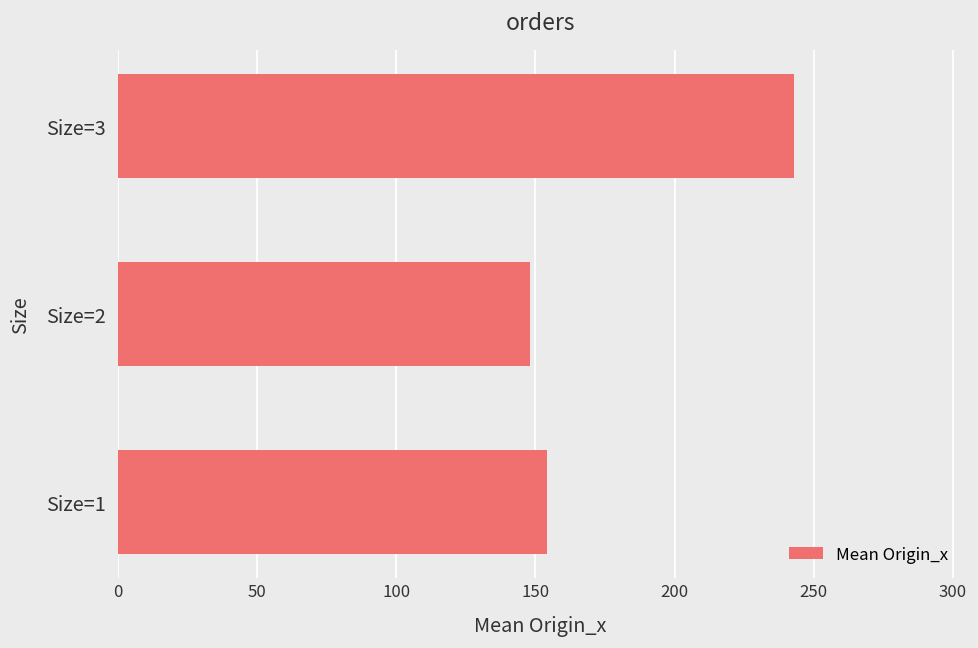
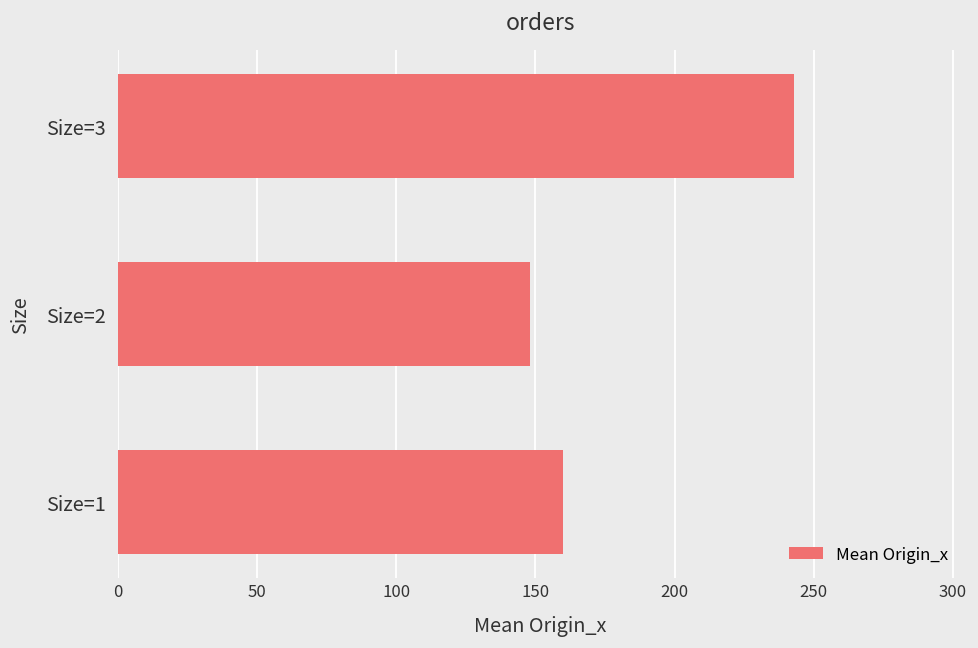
Size=1: 154 -> 160
